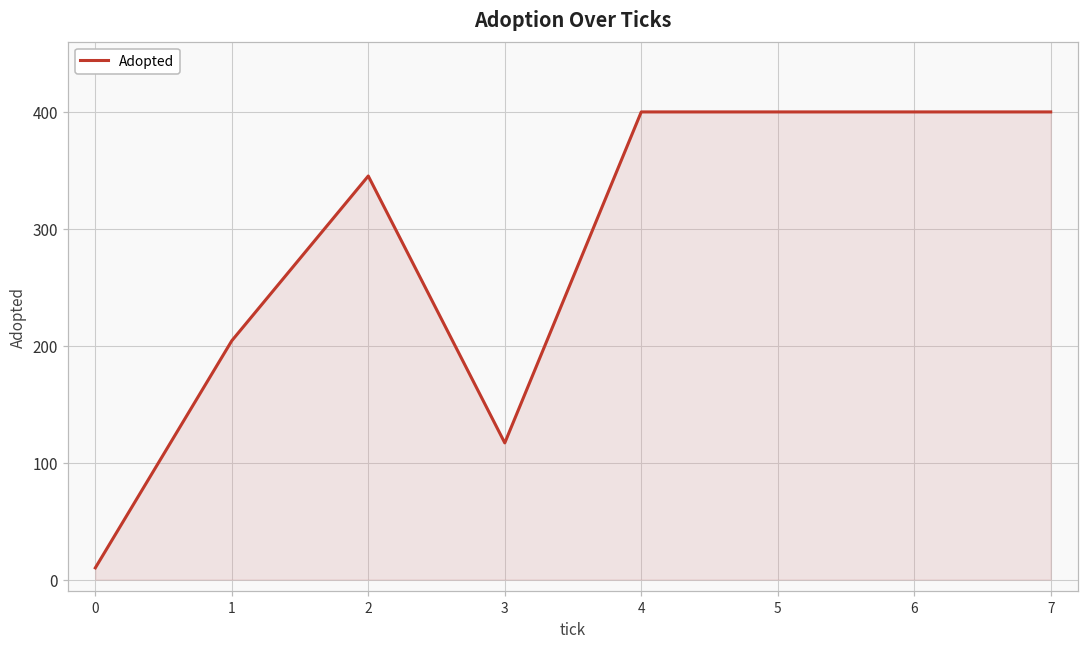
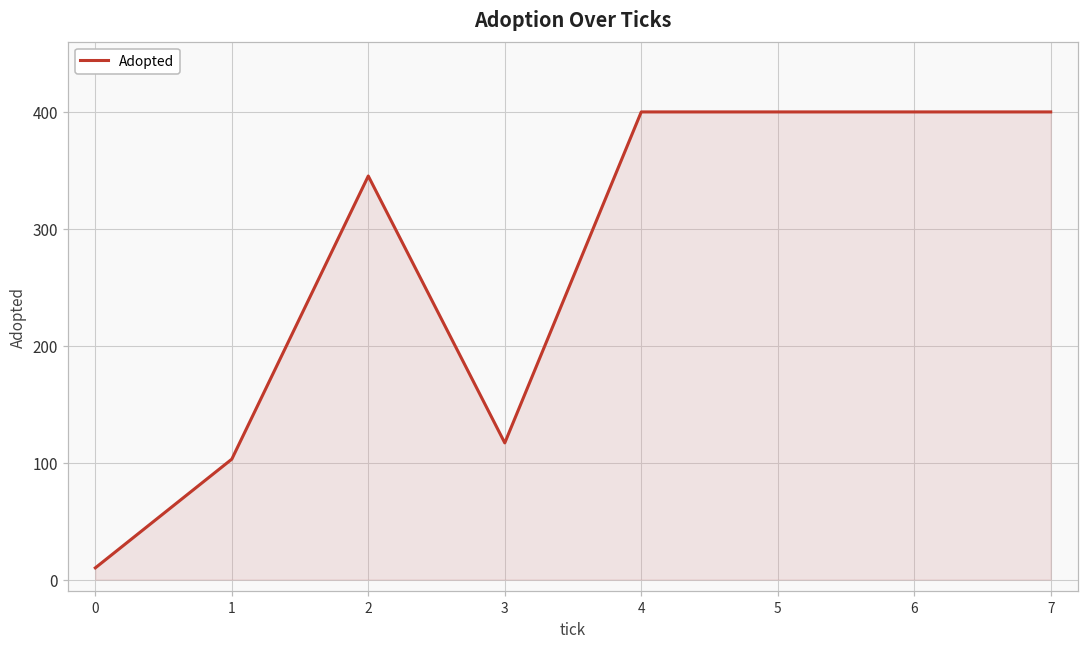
1: 204 -> 103
